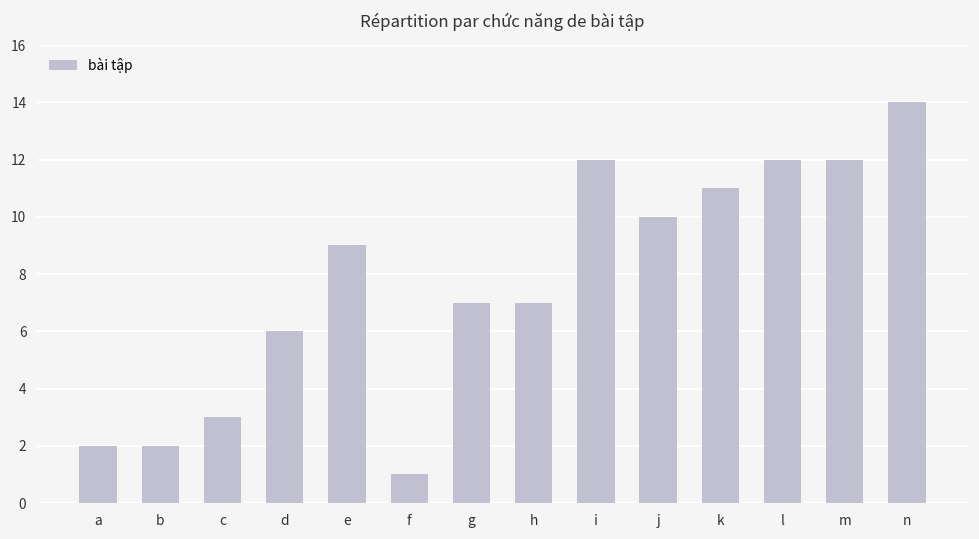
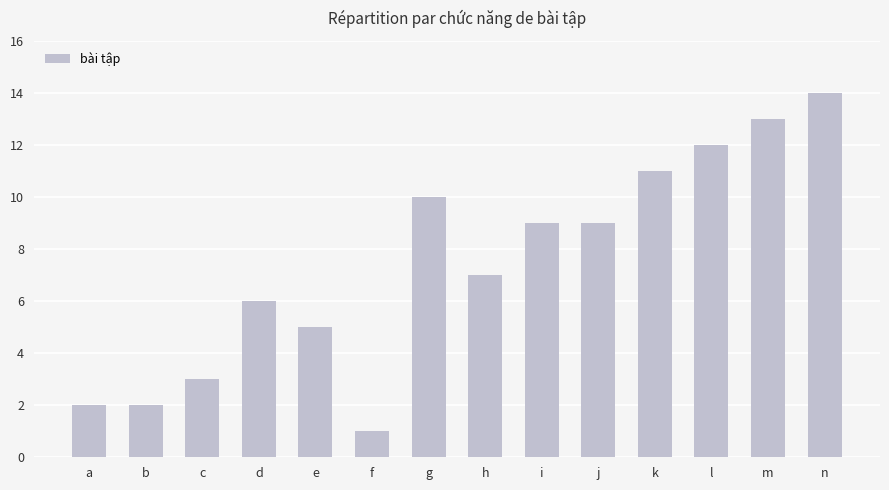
e: 9 -> 5
g: 7 -> 10
i: 12 -> 9
j: 10 -> 9
m: 12 -> 13
